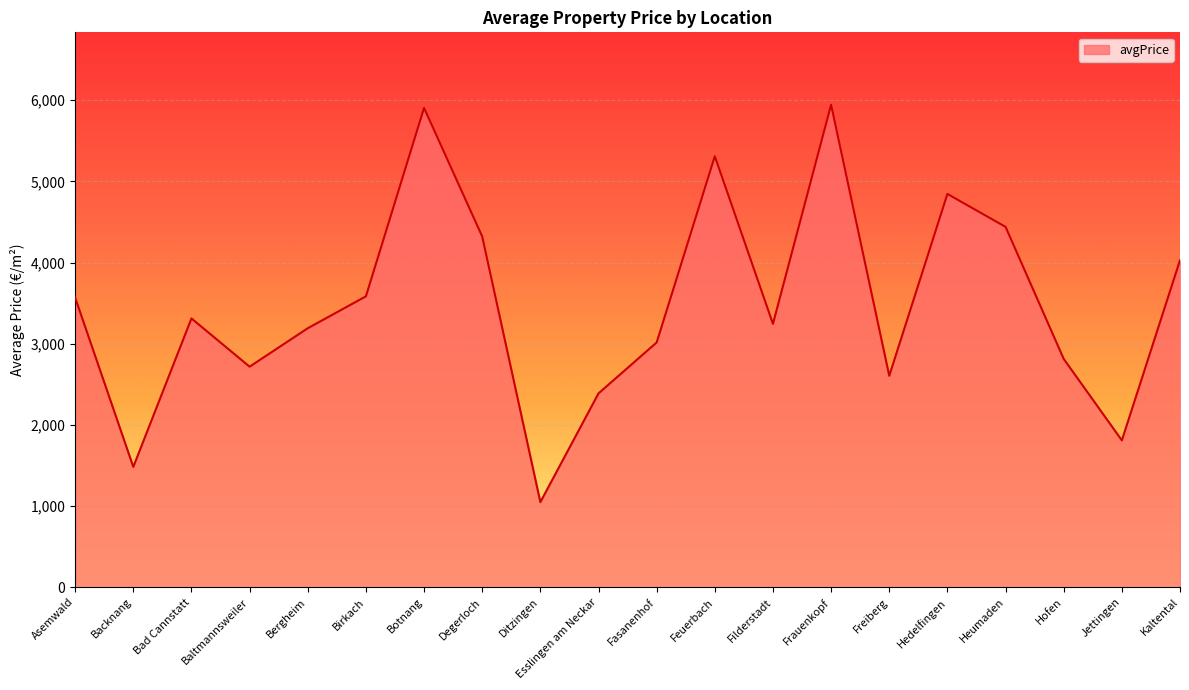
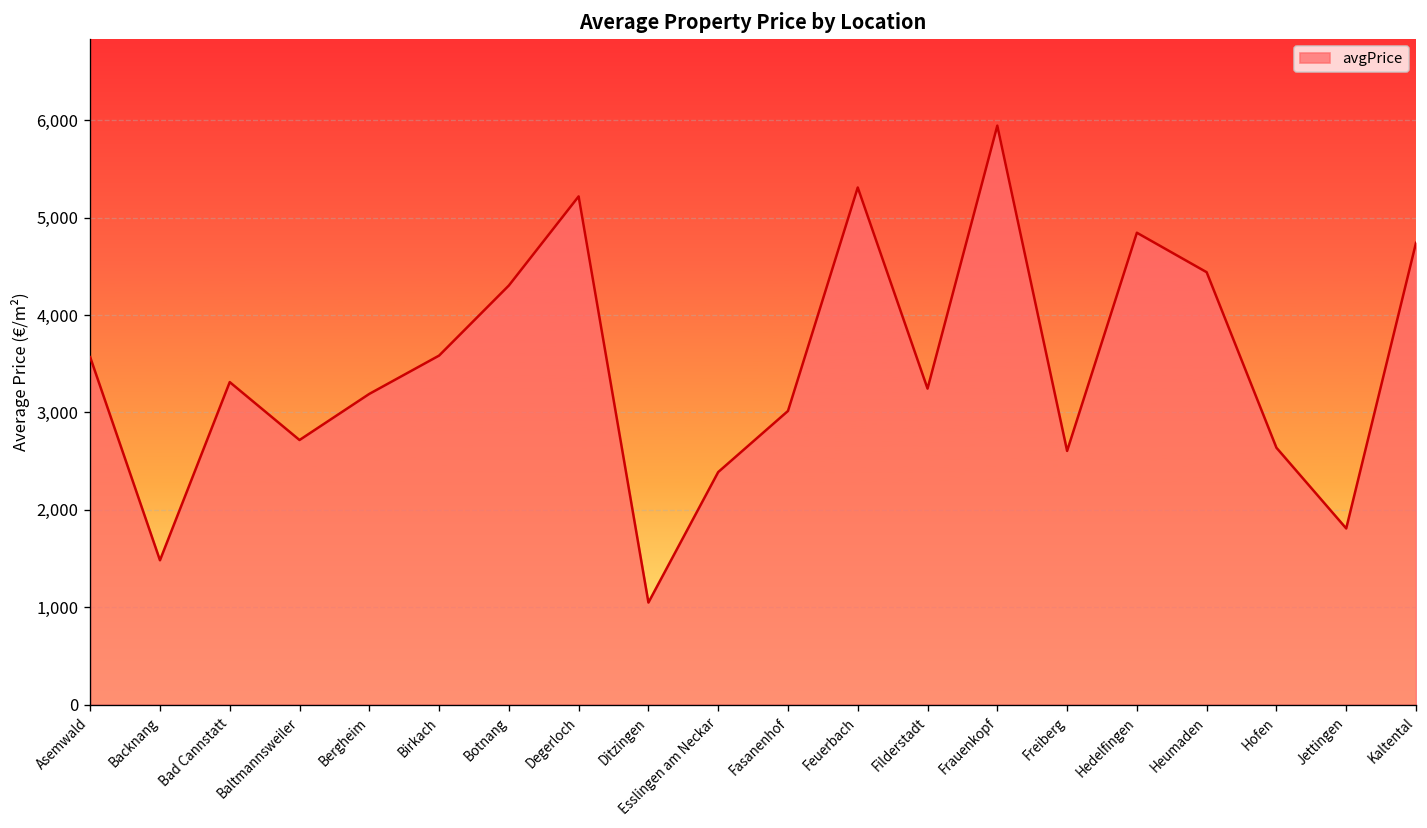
Botnang: 5,900 -> 4,300
Degerloch: 4,300 -> 5,200
Hofen: 2,800 -> 2,600
Kaltental: 4,000 -> 4,700
